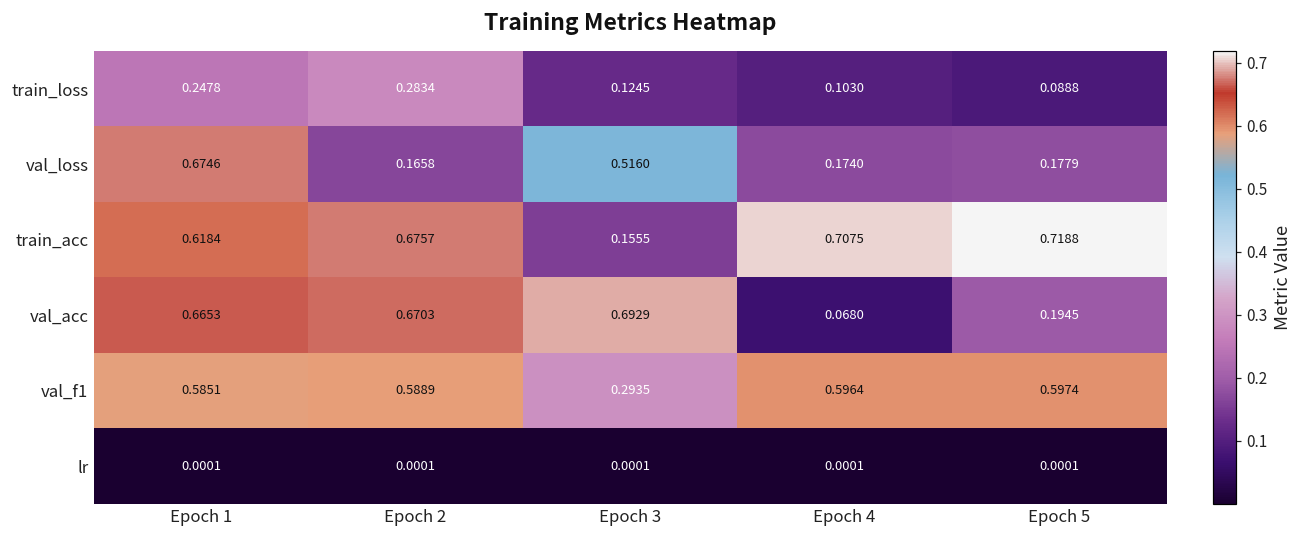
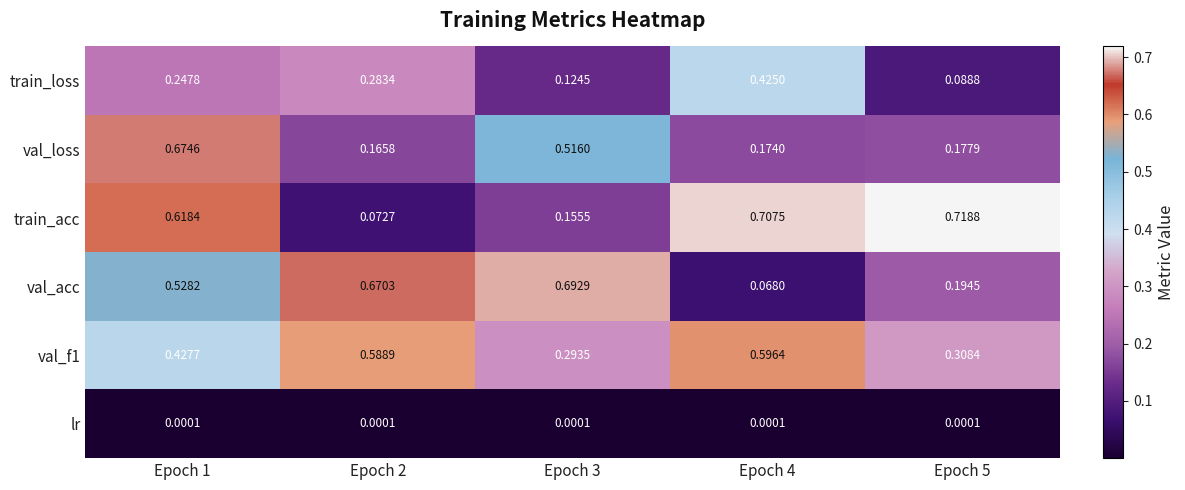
train_loss, Epoch 4: 0.1030 -> 0.4250
train_acc, Epoch 2: 0.6757 -> 0.0727
val_acc, Epoch 1: 0.6653 -> 0.5282
val_f1, Epoch 1: 0.5851 -> 0.4277
val_f1, Epoch 5: 0.5974 -> 0.3084
